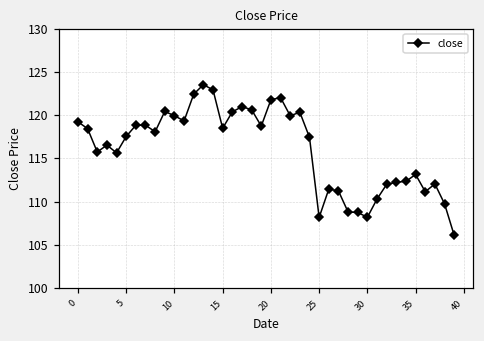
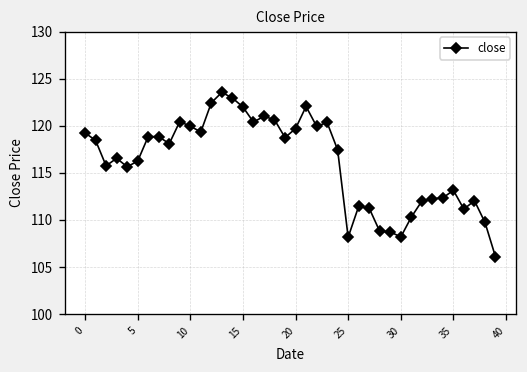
5: 118 -> 116
15: 119 -> 122
20: 122 -> 120
